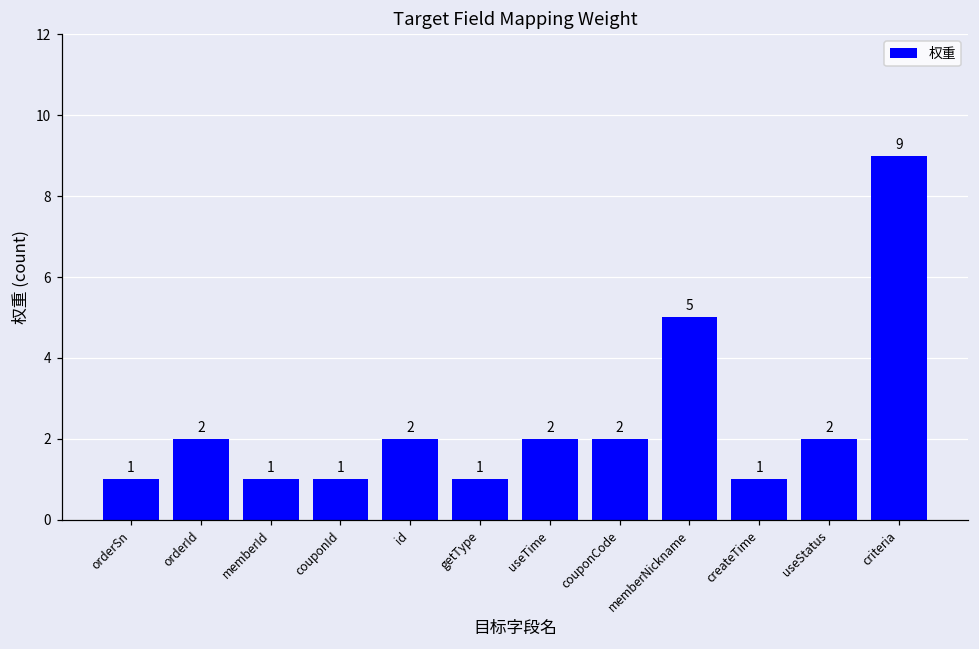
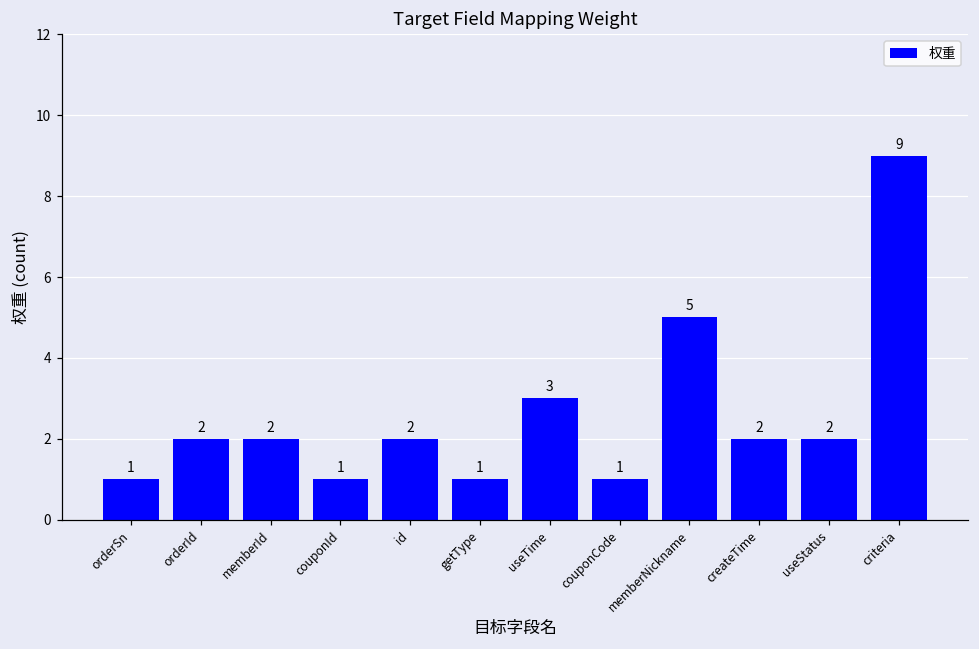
memberId: 1 -> 2
useTime: 2 -> 3
couponCode: 2 -> 1
createTime: 1 -> 2
